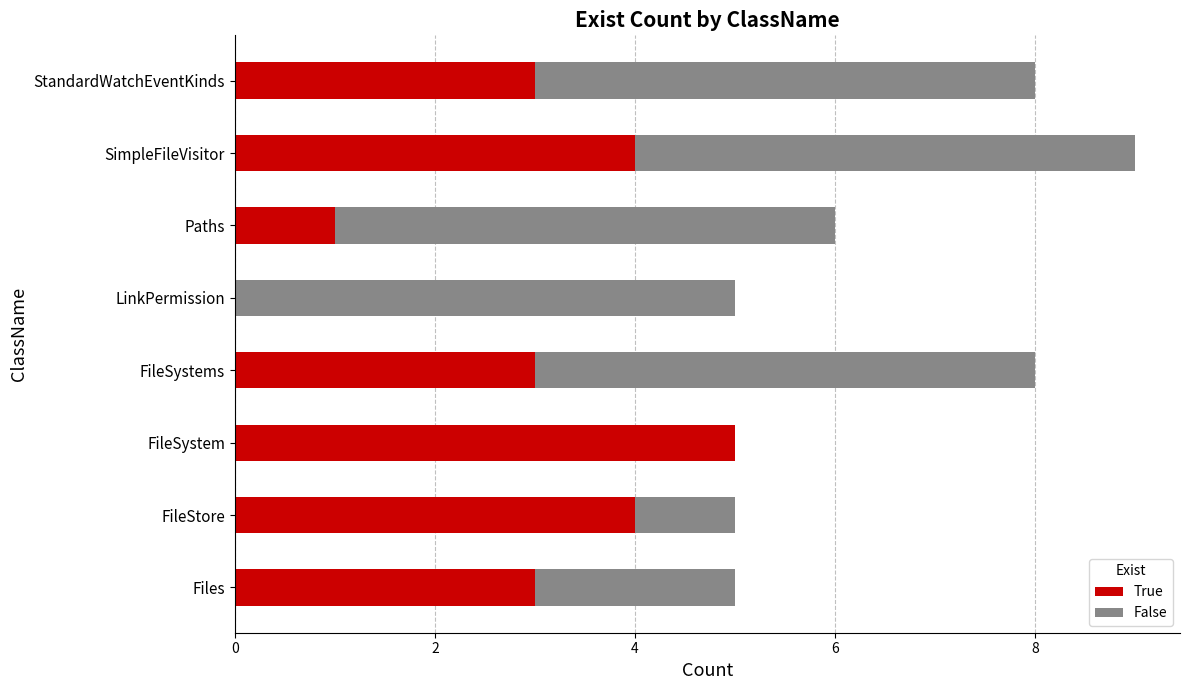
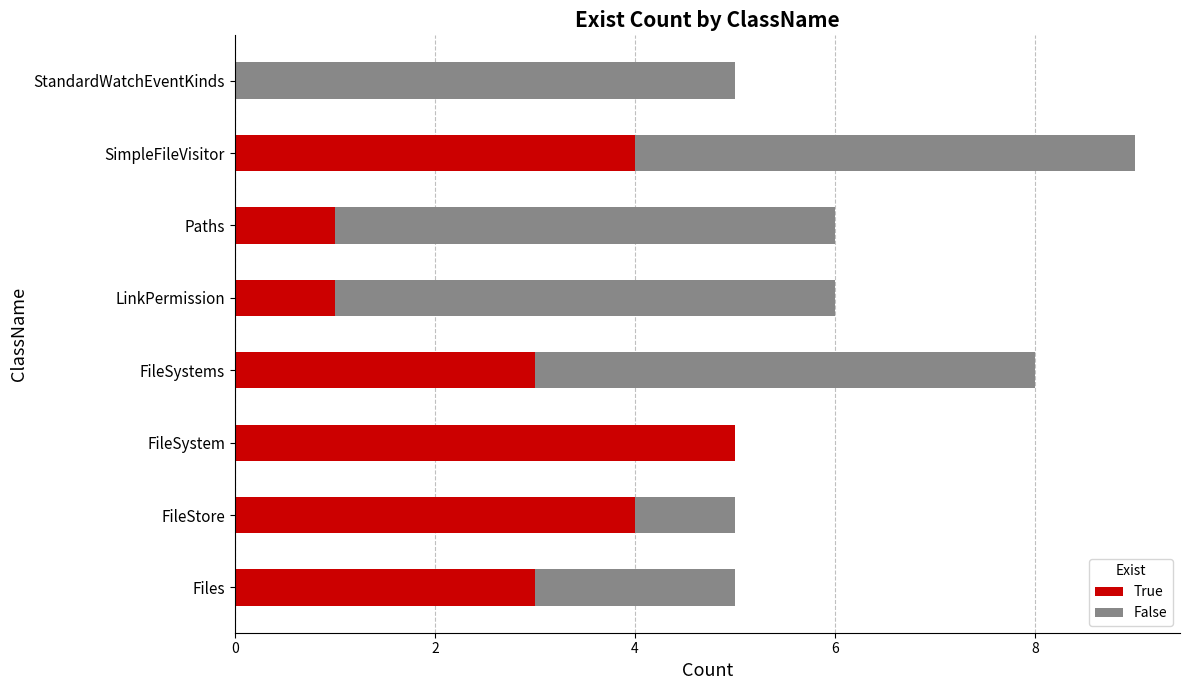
True, StandardWatchEventKinds: 3 -> 0
True, LinkPermission: 0 -> 1
